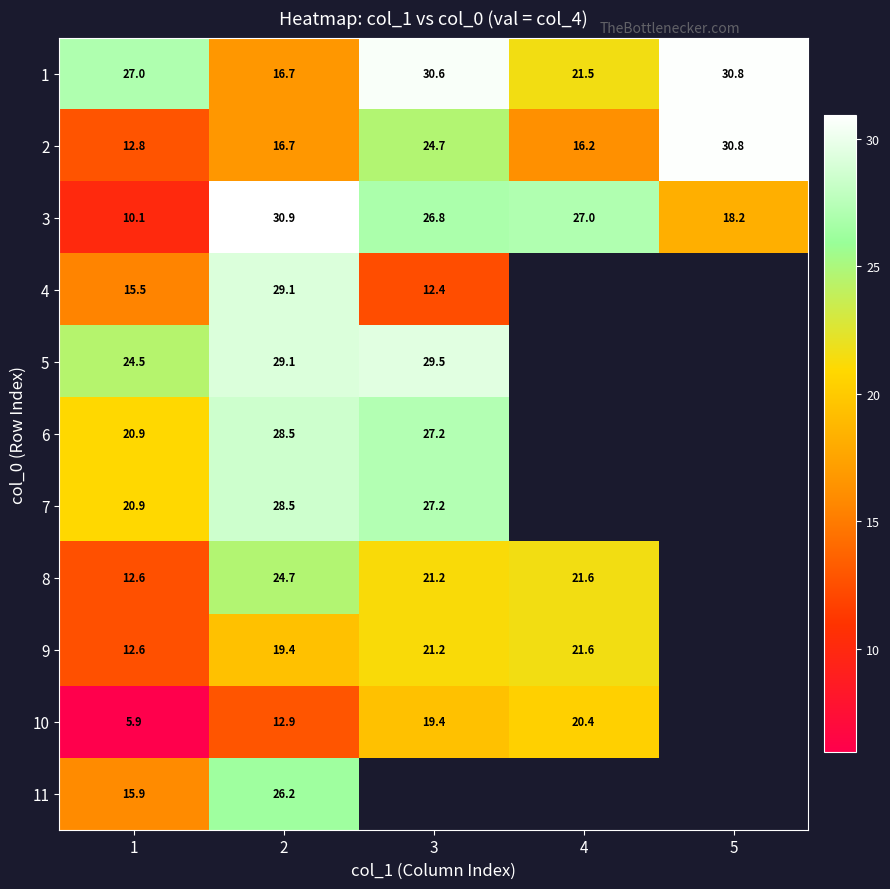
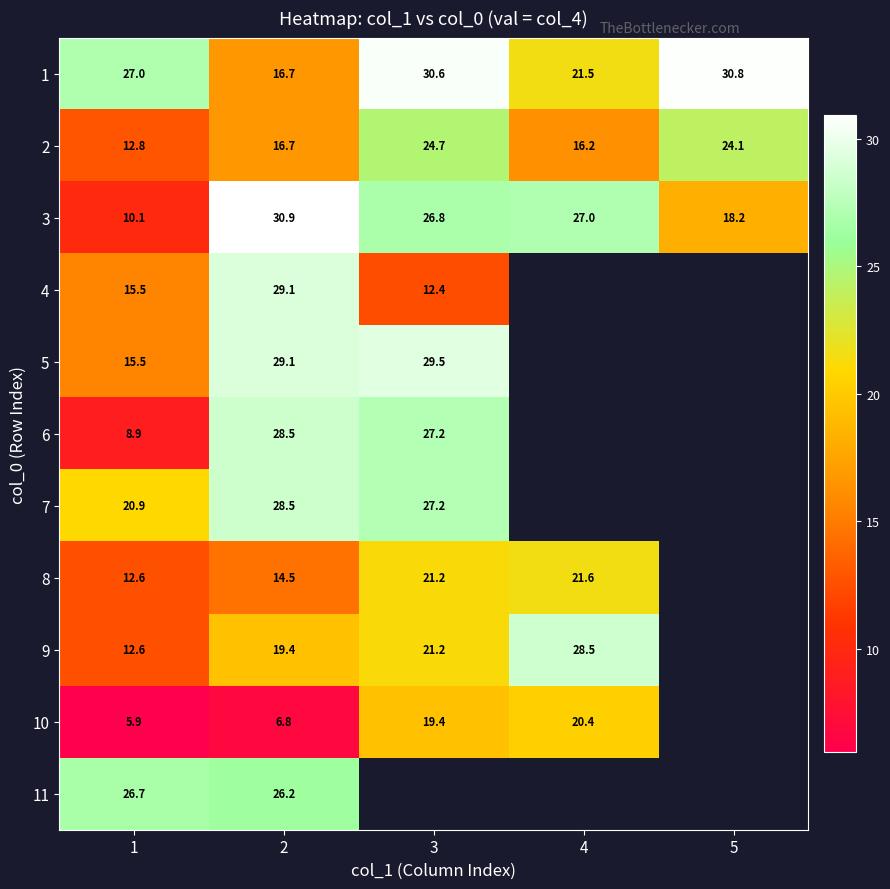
2, 5: 30.8 -> 24.1
5, 1: 24.5 -> 15.5
6, 1: 20.9 -> 8.9
8, 2: 24.7 -> 14.5
9, 4: 21.6 -> 28.5
10, 2: 12.9 -> 6.8
11, 1: 15.9 -> 26.7
